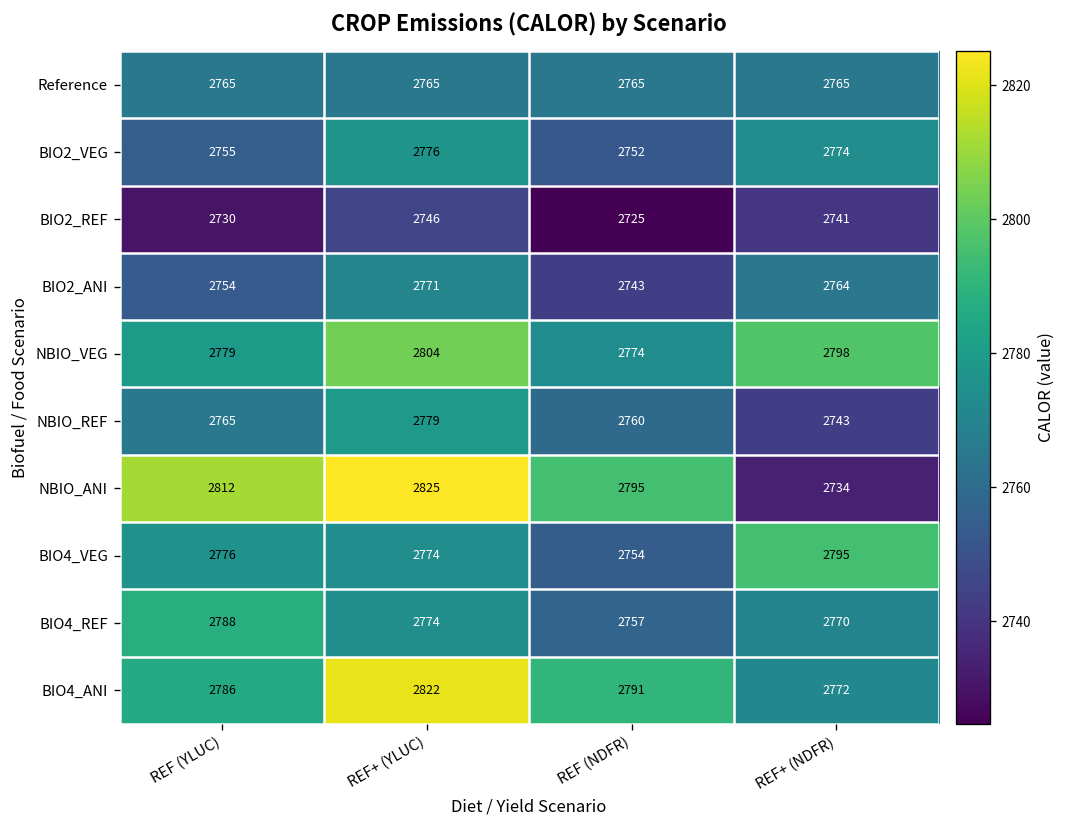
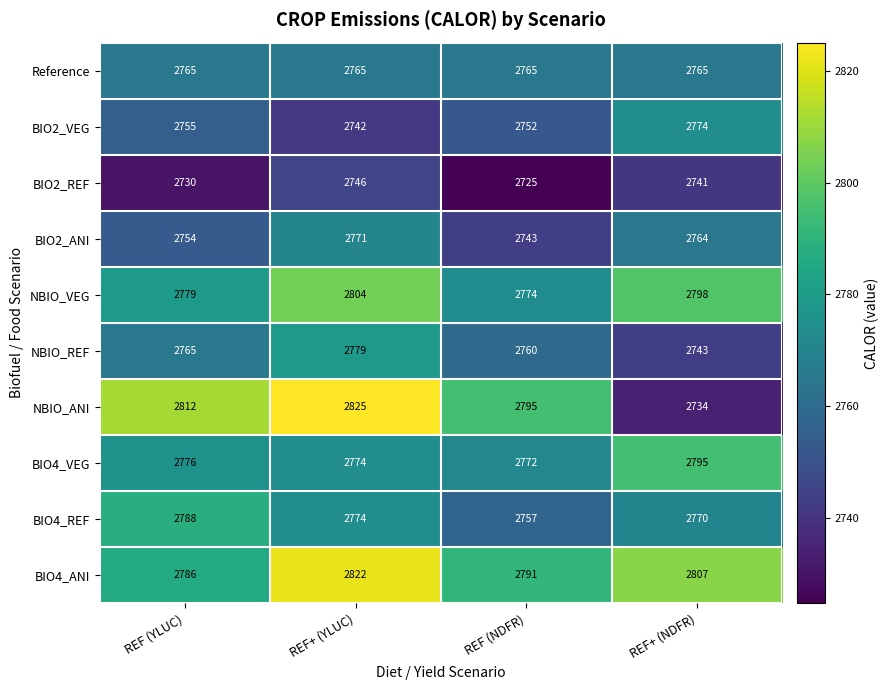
BIO2_VEG, REF+ (YLUC): 2776 -> 2742
BIO4_VEG, REF (NDFR): 2754 -> 2772
BIO4_ANI, REF+ (NDFR): 2772 -> 2807
